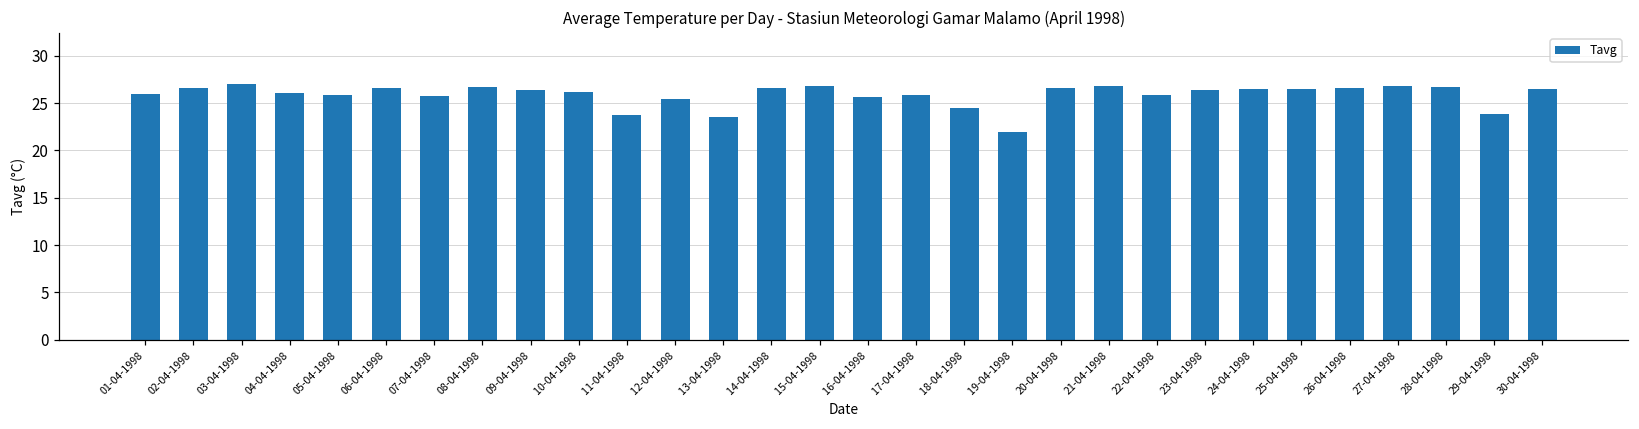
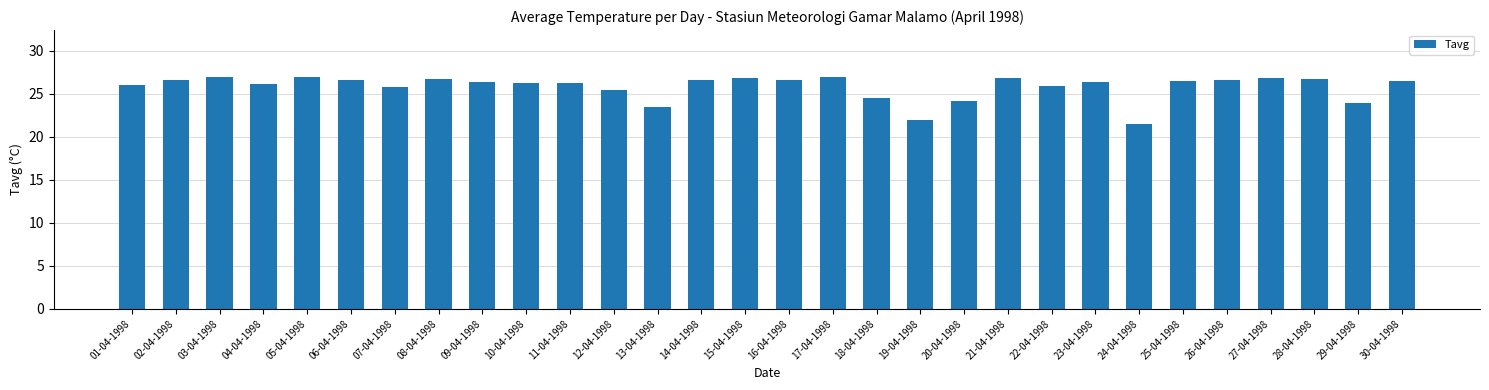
05-04-1998: 26 -> 27
11-04-1998: 24 -> 26
16-04-1998: 26 -> 27
17-04-1998: 26 -> 27
20-04-1998: 27 -> 24
24-04-1998: 27 -> 22
